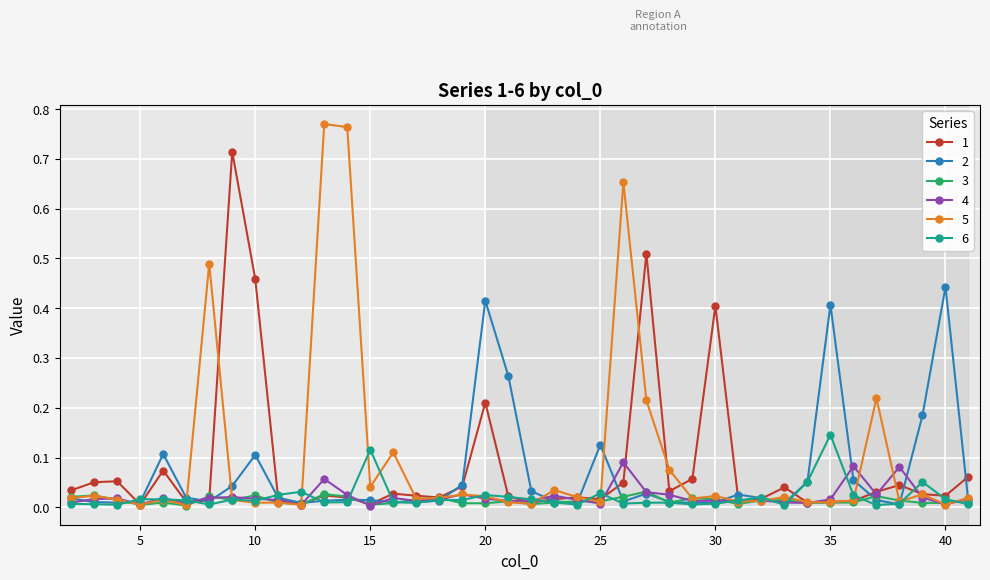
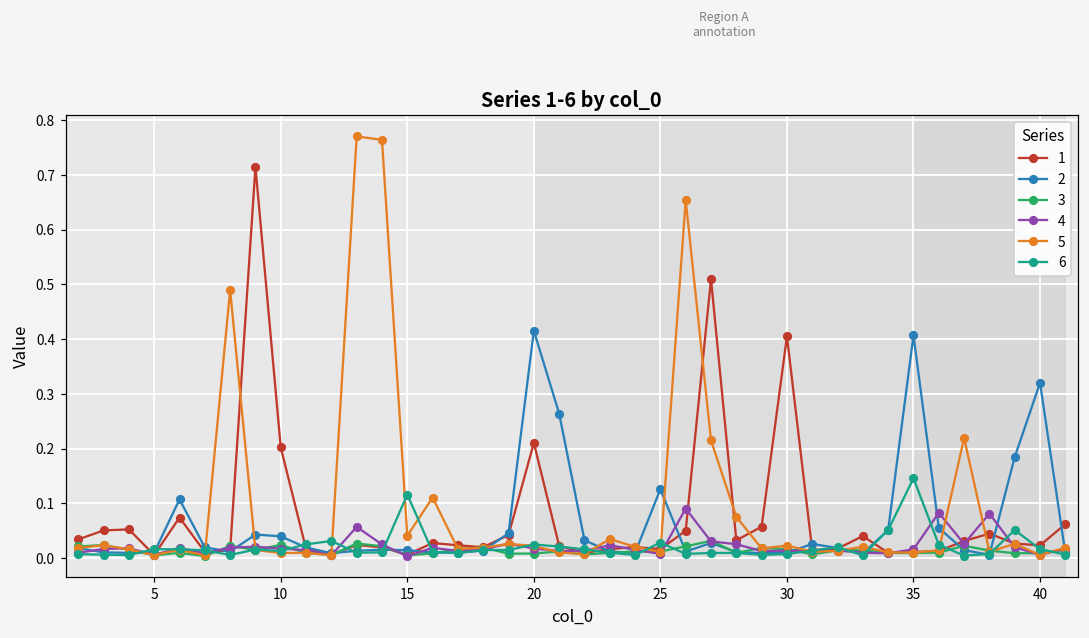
1, 10: 0.46 -> 0.20
2, 10: 0.11 -> 0.04
2, 40: 0.44 -> 0.32
